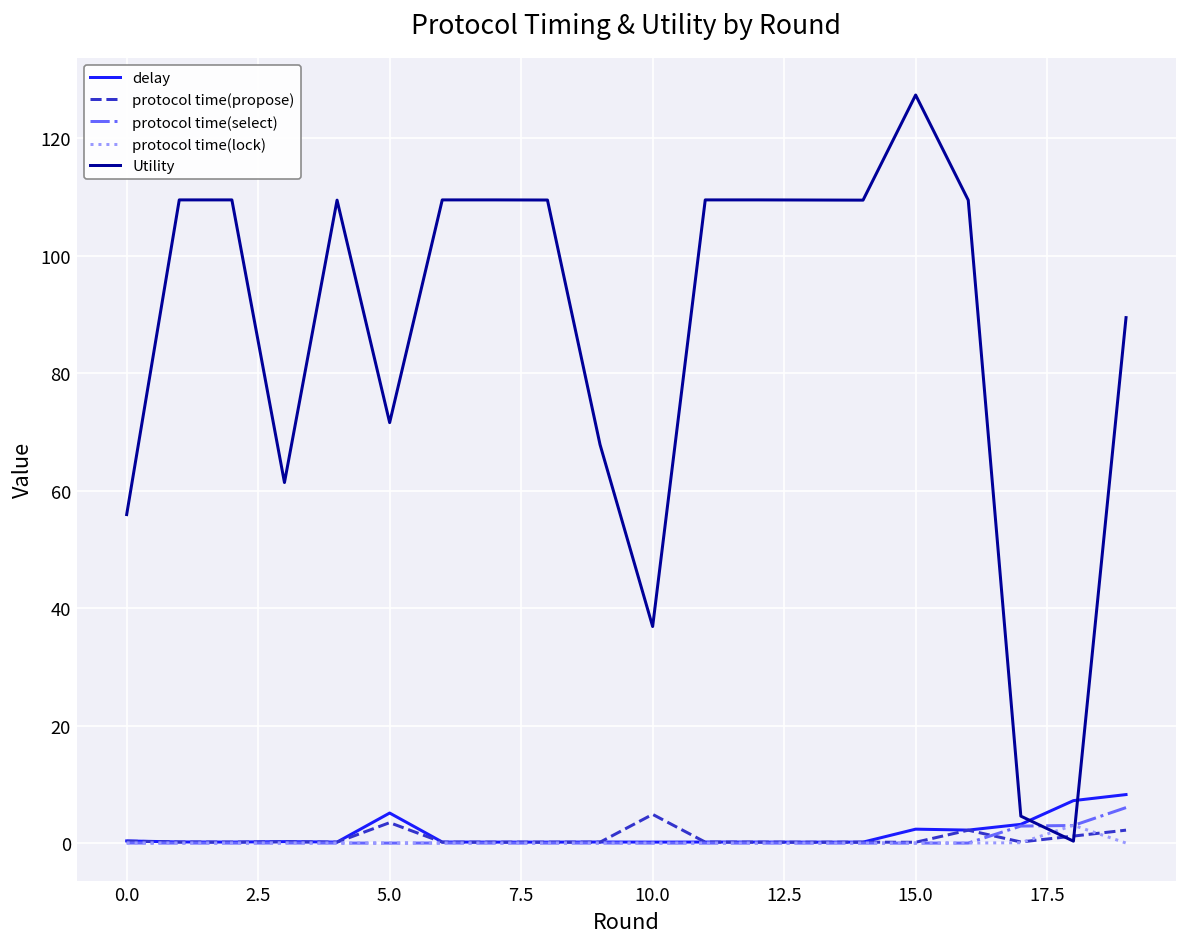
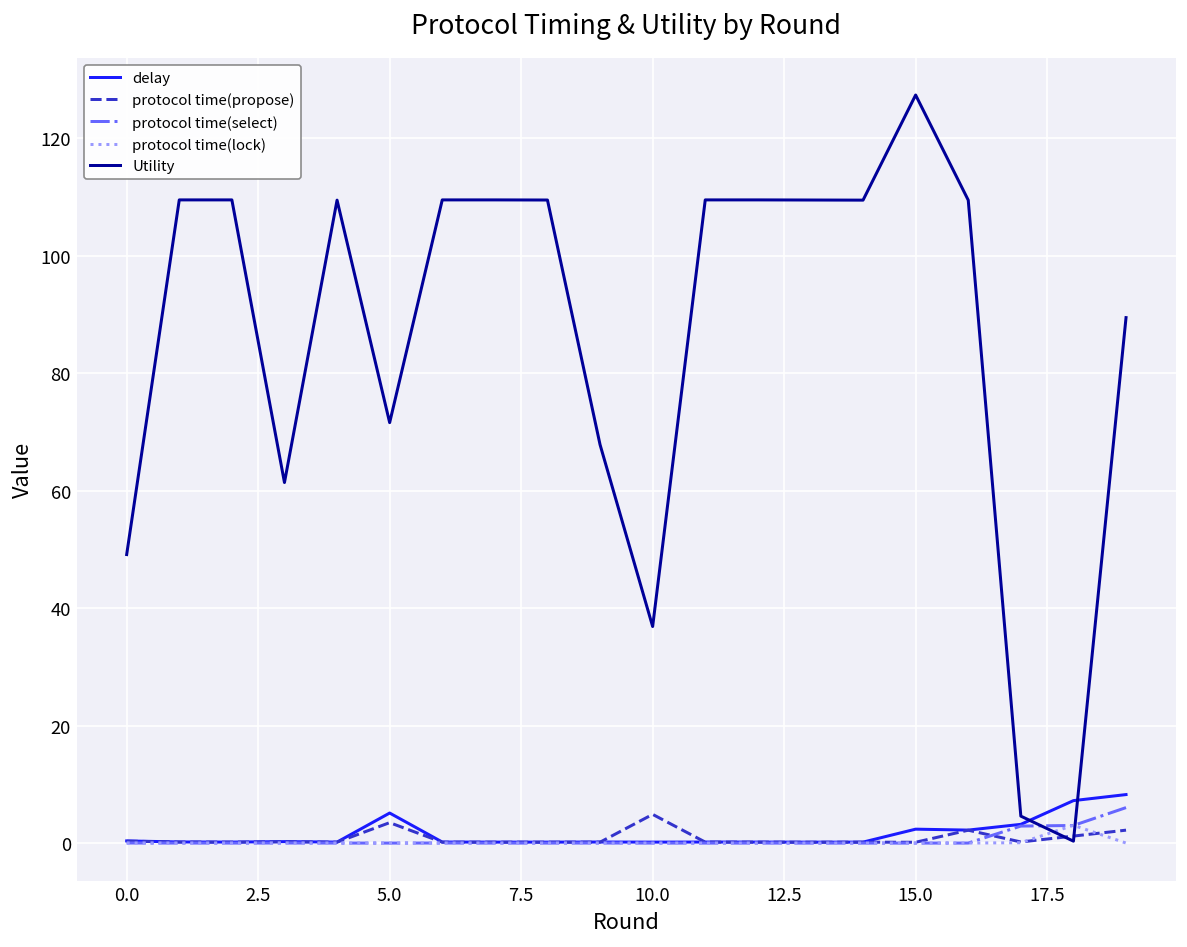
Utility, 0.0: 56 -> 49
